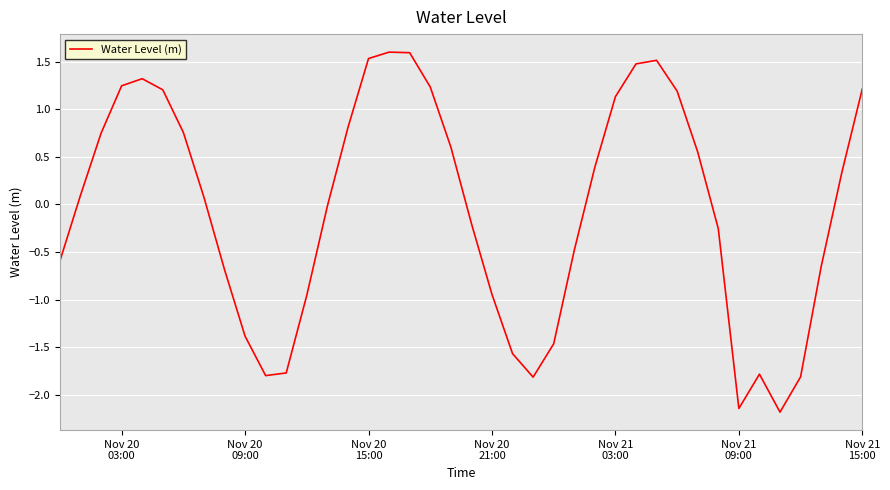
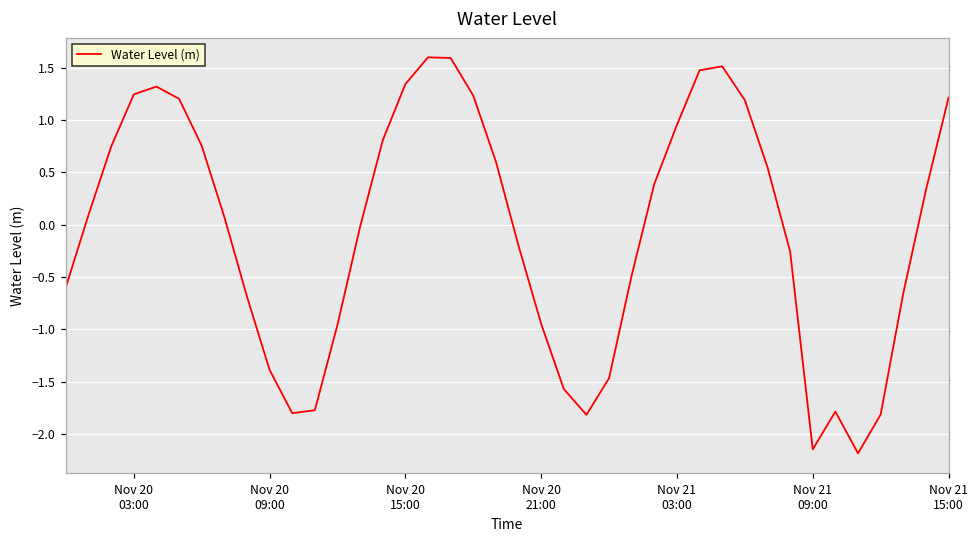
Nov 20 15:00: 1.5 -> 1.3
Nov 21 03:00: 1.1 -> 1.0
